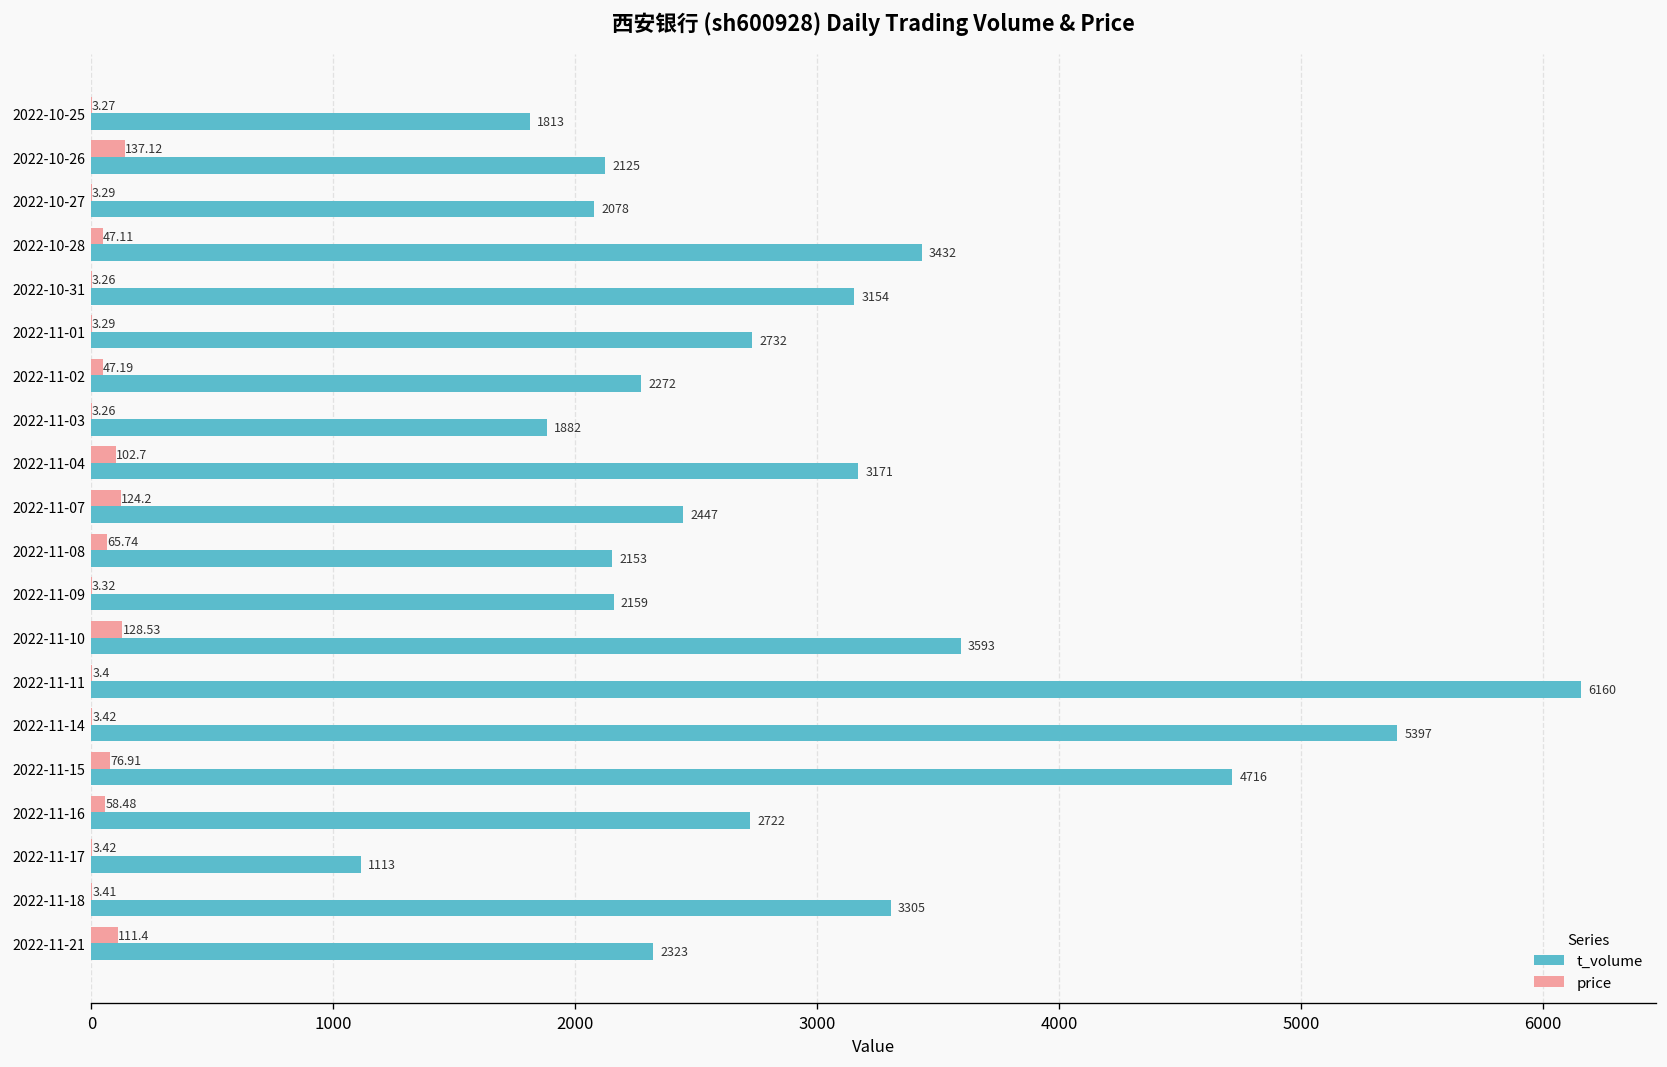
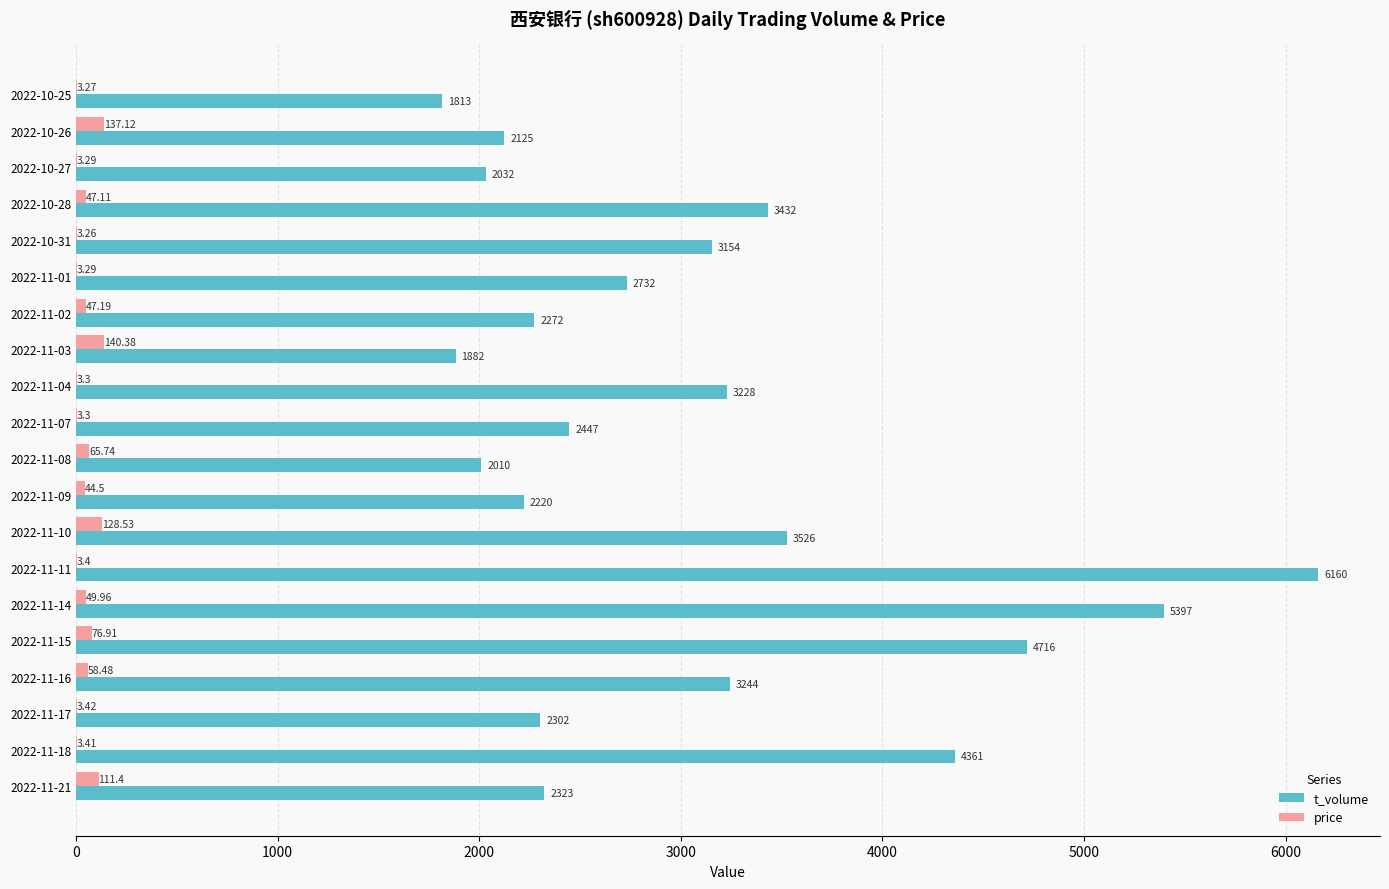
t_volume, 2022-10-27: 2078 -> 2032
price, 2022-11-03: 3.26 -> 140.38
price, 2022-11-04: 102.7 -> 3.3
t_volume, 2022-11-04: 3171 -> 3228
price, 2022-11-07: 124.2 -> 3.3
t_volume, 2022-11-08: 2153 -> 2010
price, 2022-11-09: 3.32 -> 44.5
t_volume, 2022-11-09: 2159 -> 2220
t_volume, 2022-11-10: 3593 -> 3526
price, 2022-11-14: 3.42 -> 49.96
t_volume, 2022-11-16: 2722 -> 3244
t_volume, 2022-11-17: 1113 -> 2302
t_volume, 2022-11-18: 3305 -> 4361
